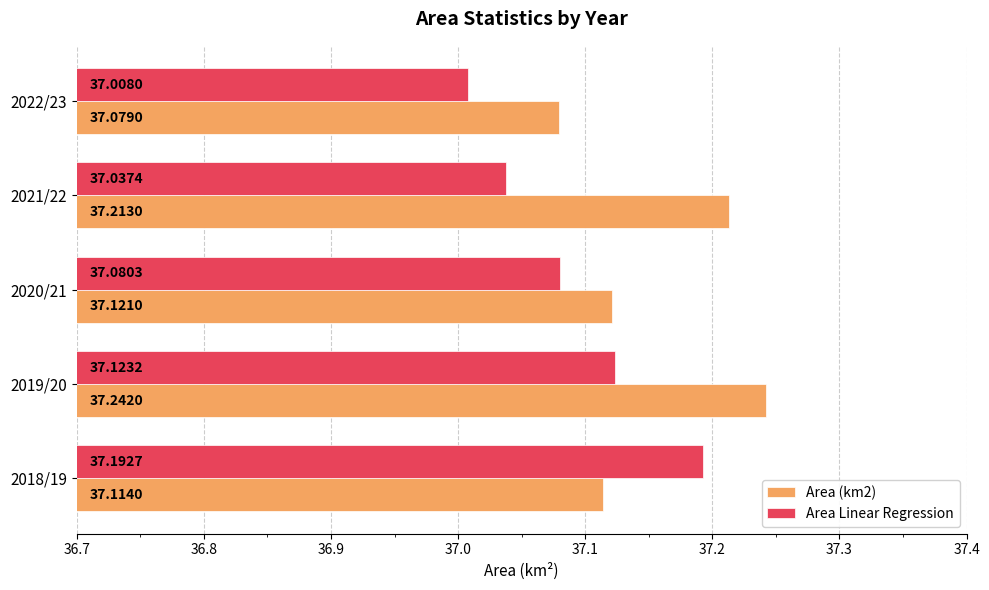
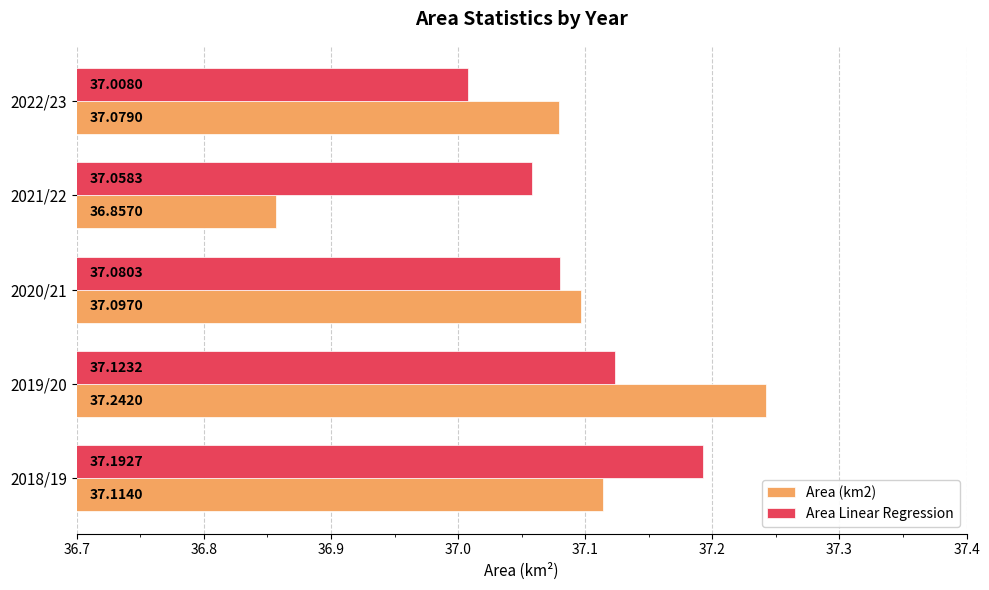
Area Linear Regression, 2021/22: 37.0374 -> 37.0583
Area (km2), 2021/22: 37.2130 -> 36.8570
Area (km2), 2020/21: 37.1210 -> 37.0970
